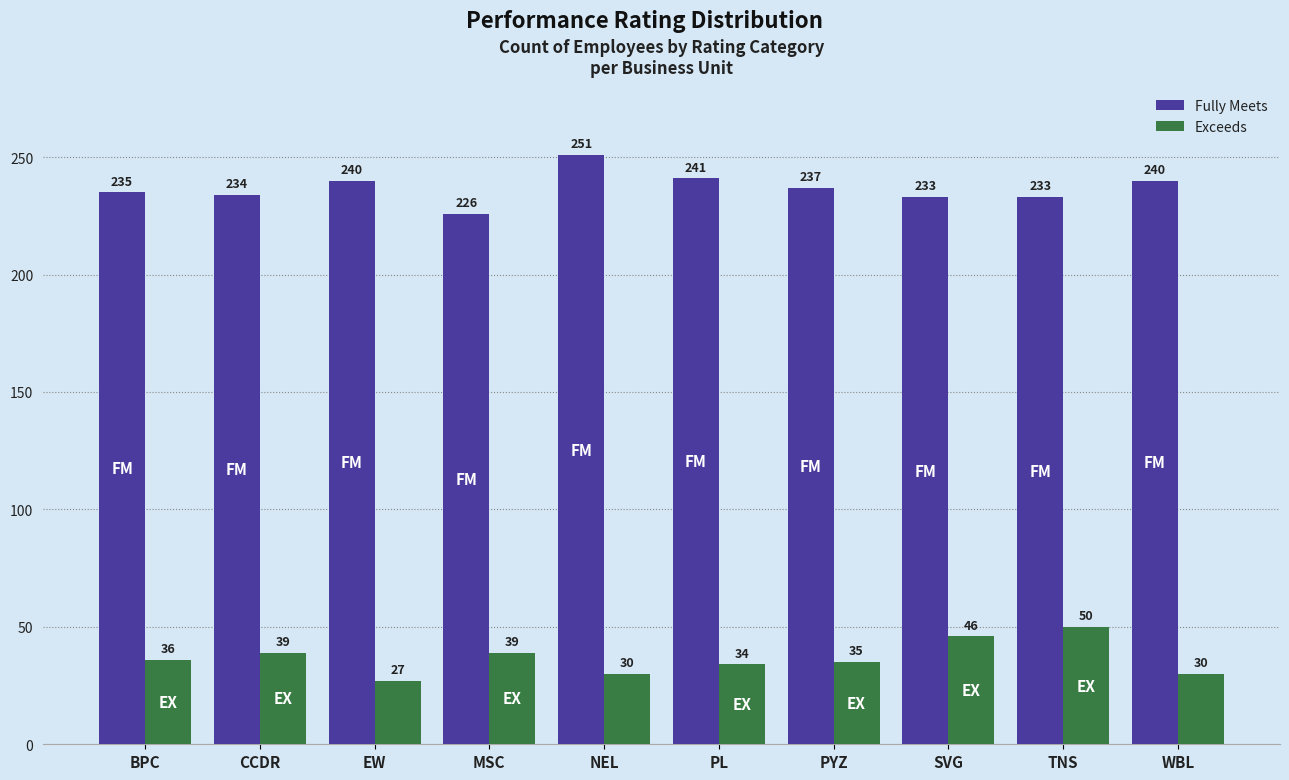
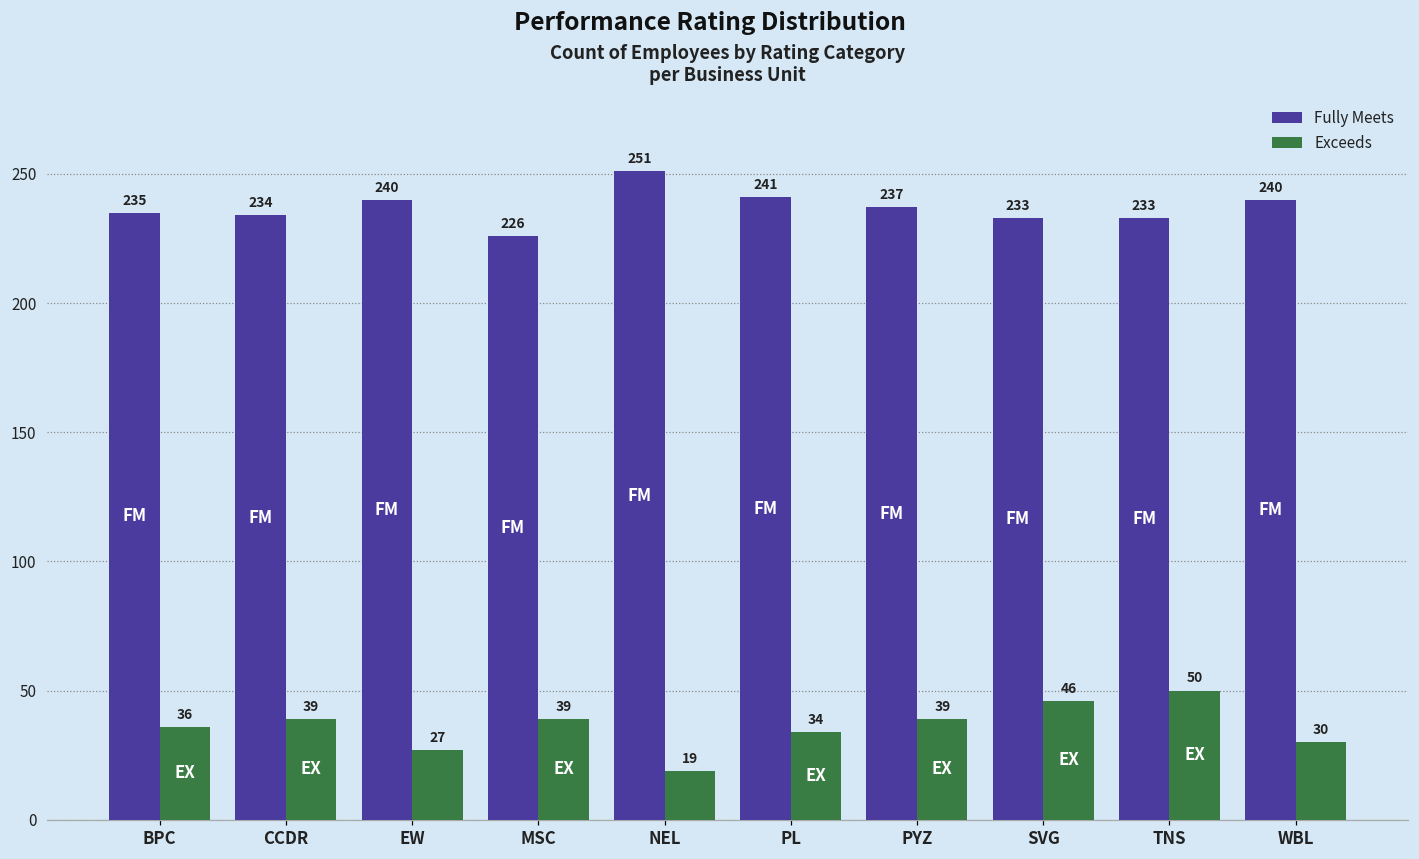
Exceeds, NEL: 30 -> 19
Exceeds, PYZ: 35 -> 39
